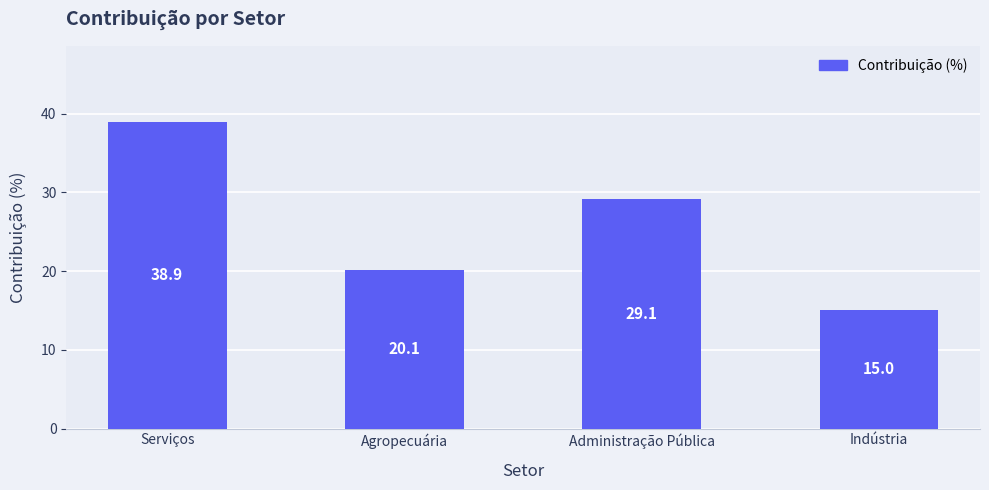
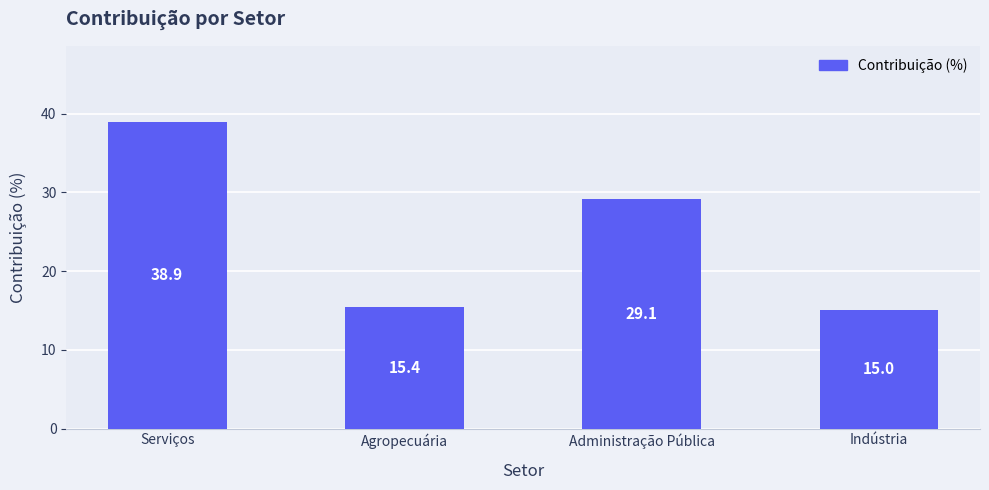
Agropecuária: 20.1 -> 15.4
